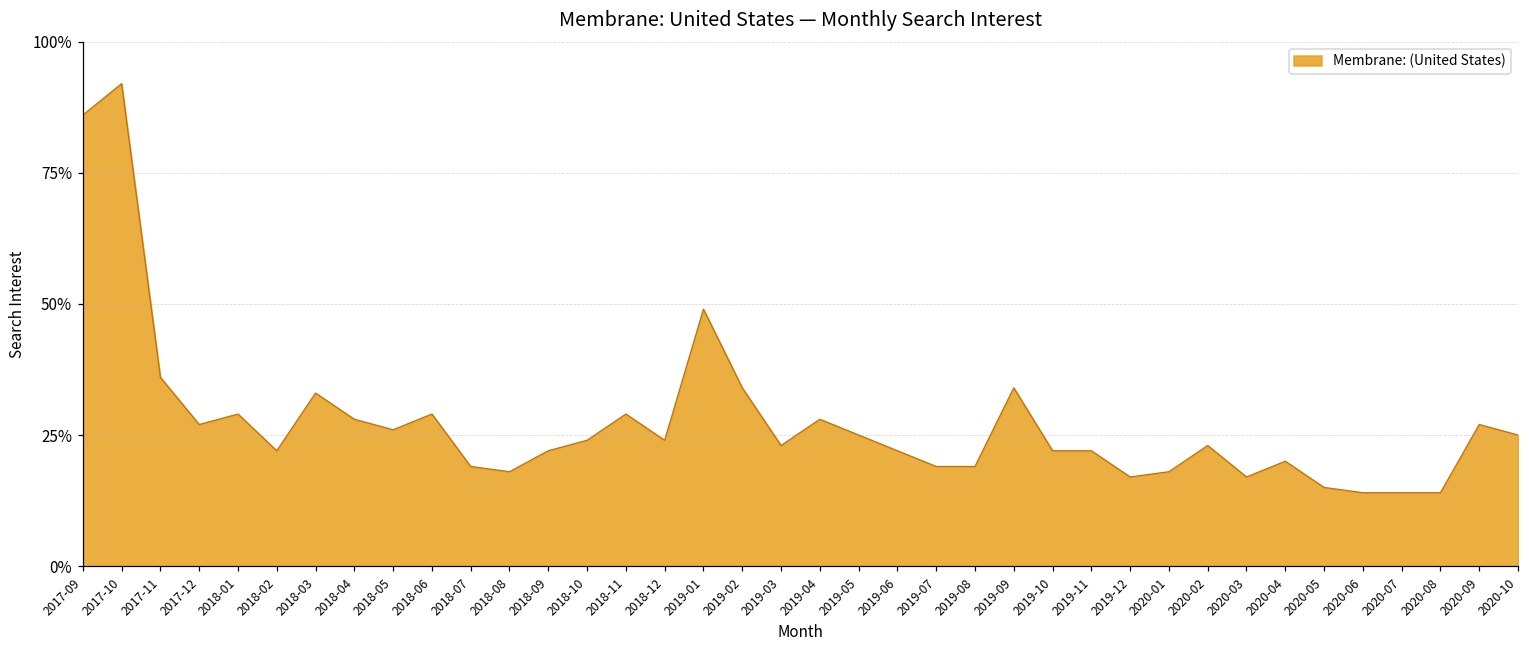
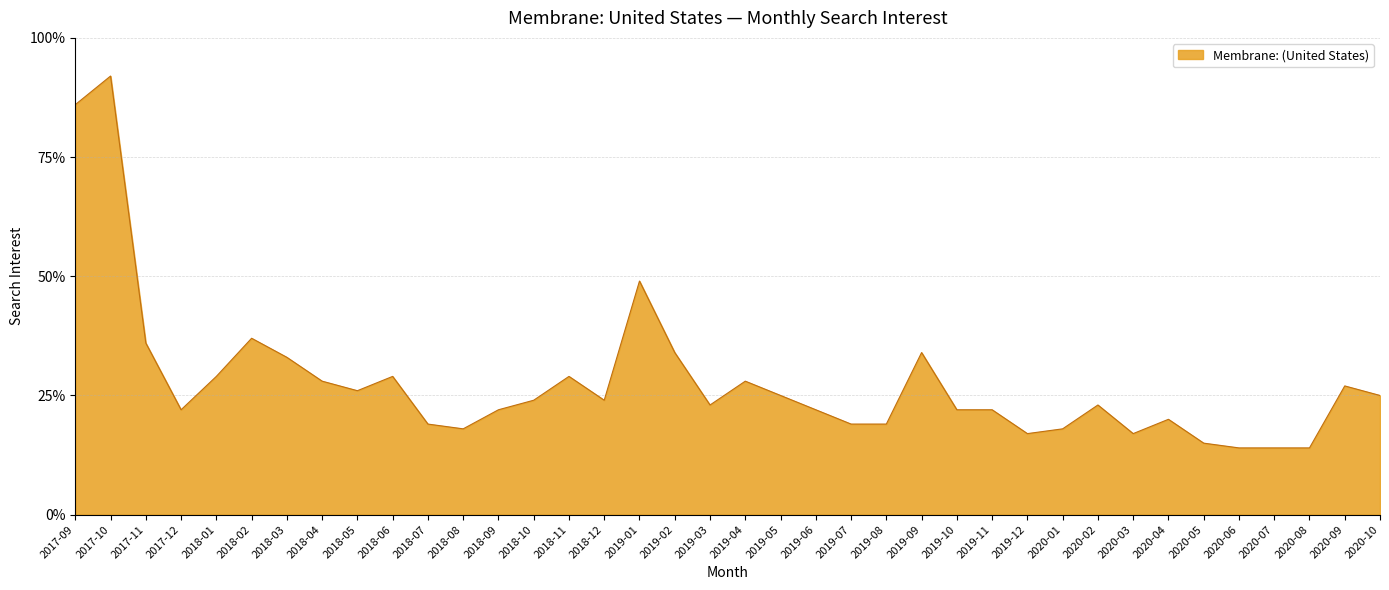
2017-12: 27% -> 22%
2018-02: 22% -> 37%
